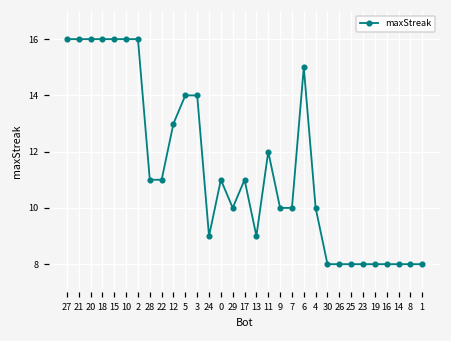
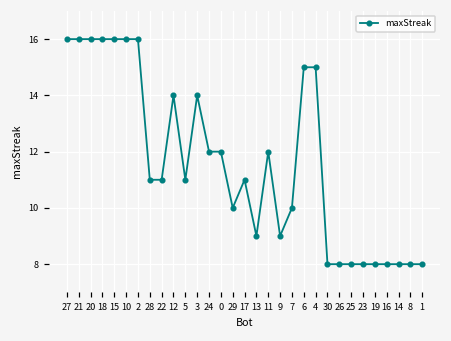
12: 13 -> 14
5: 14 -> 11
24: 9 -> 12
0: 11 -> 12
9: 10 -> 9
4: 10 -> 15
